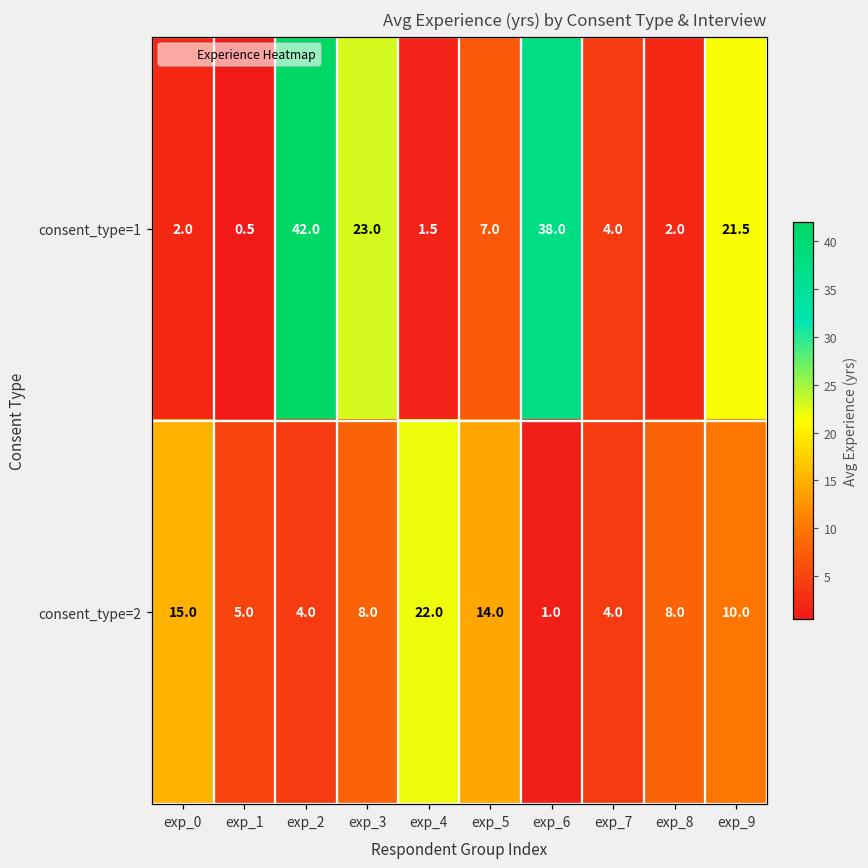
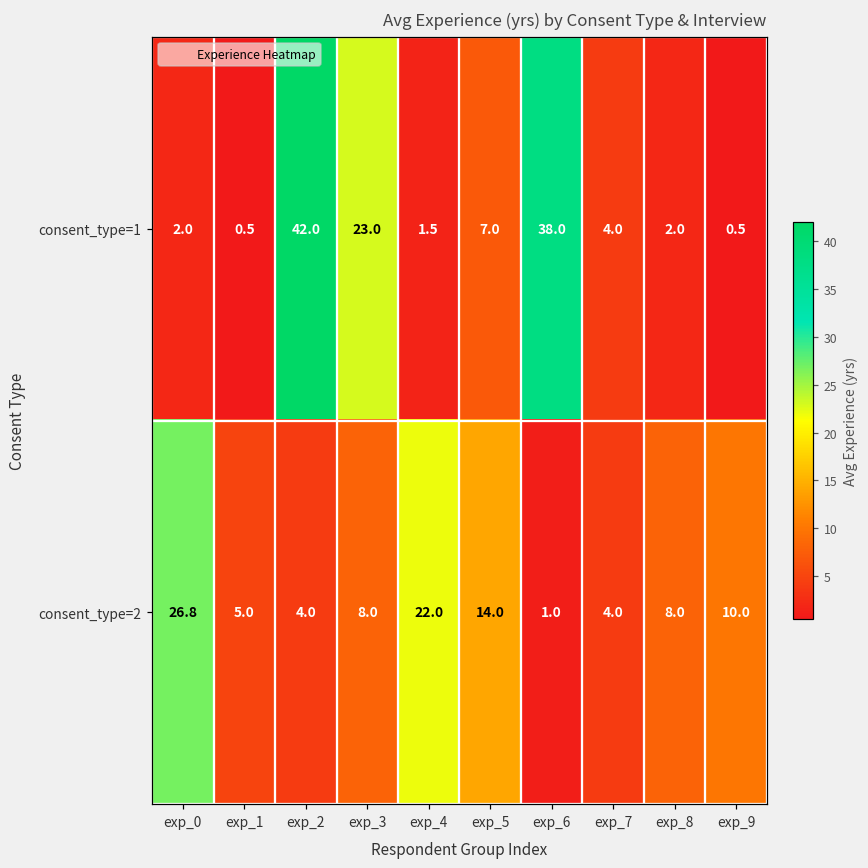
consent_type=1, exp_9: 21.5 -> 0.5
consent_type=2, exp_0: 15.0 -> 26.8
